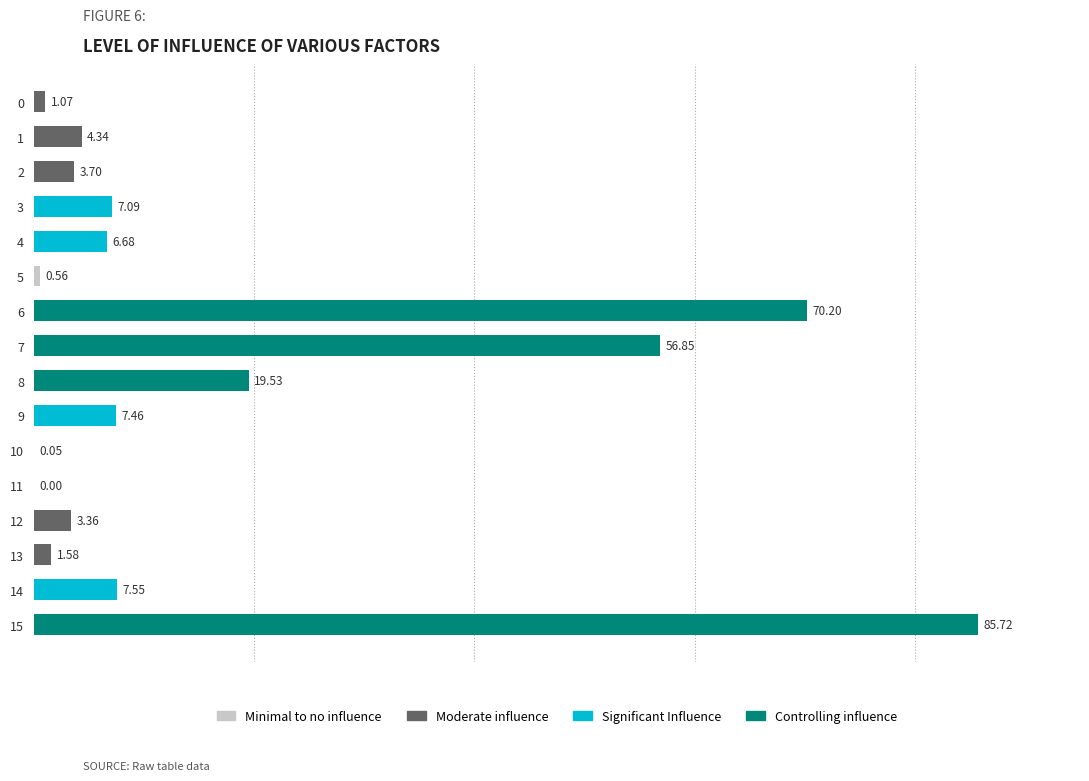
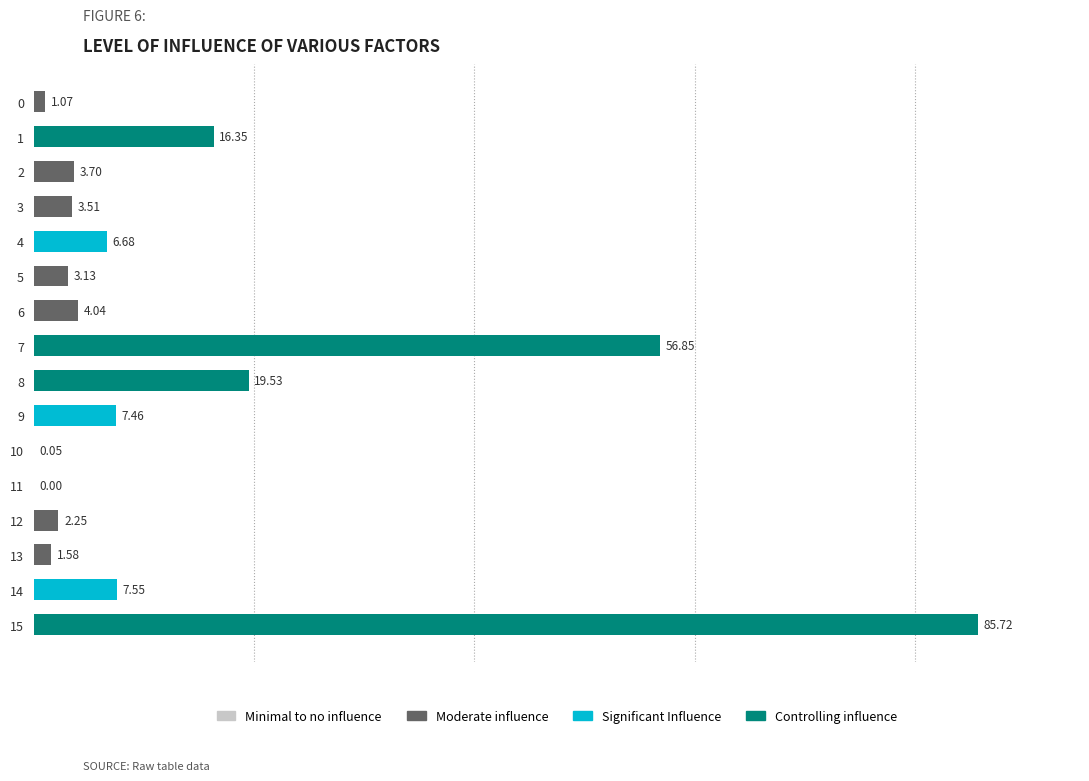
1: 4.34 -> 16.35
3: 7.09 -> 3.51
5: 0.56 -> 3.13
6: 70.20 -> 4.04
12: 3.36 -> 2.25
